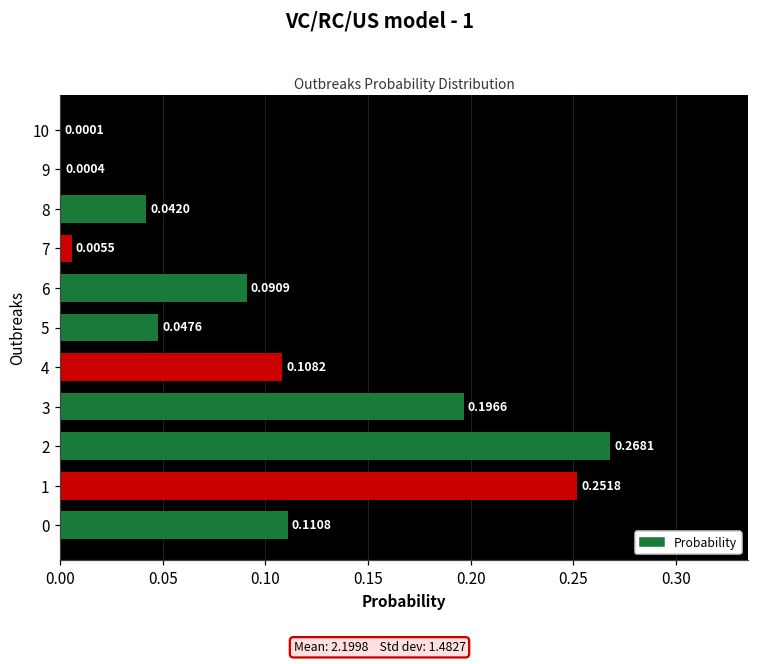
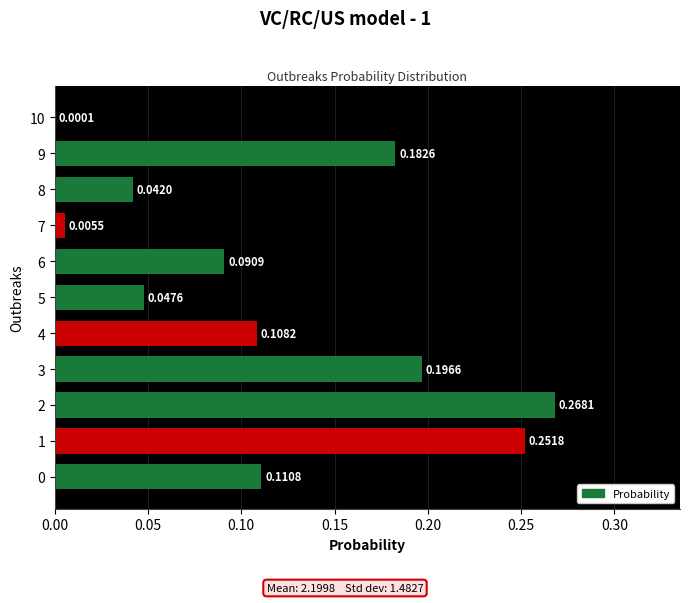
9: 0.0004 -> 0.1826
